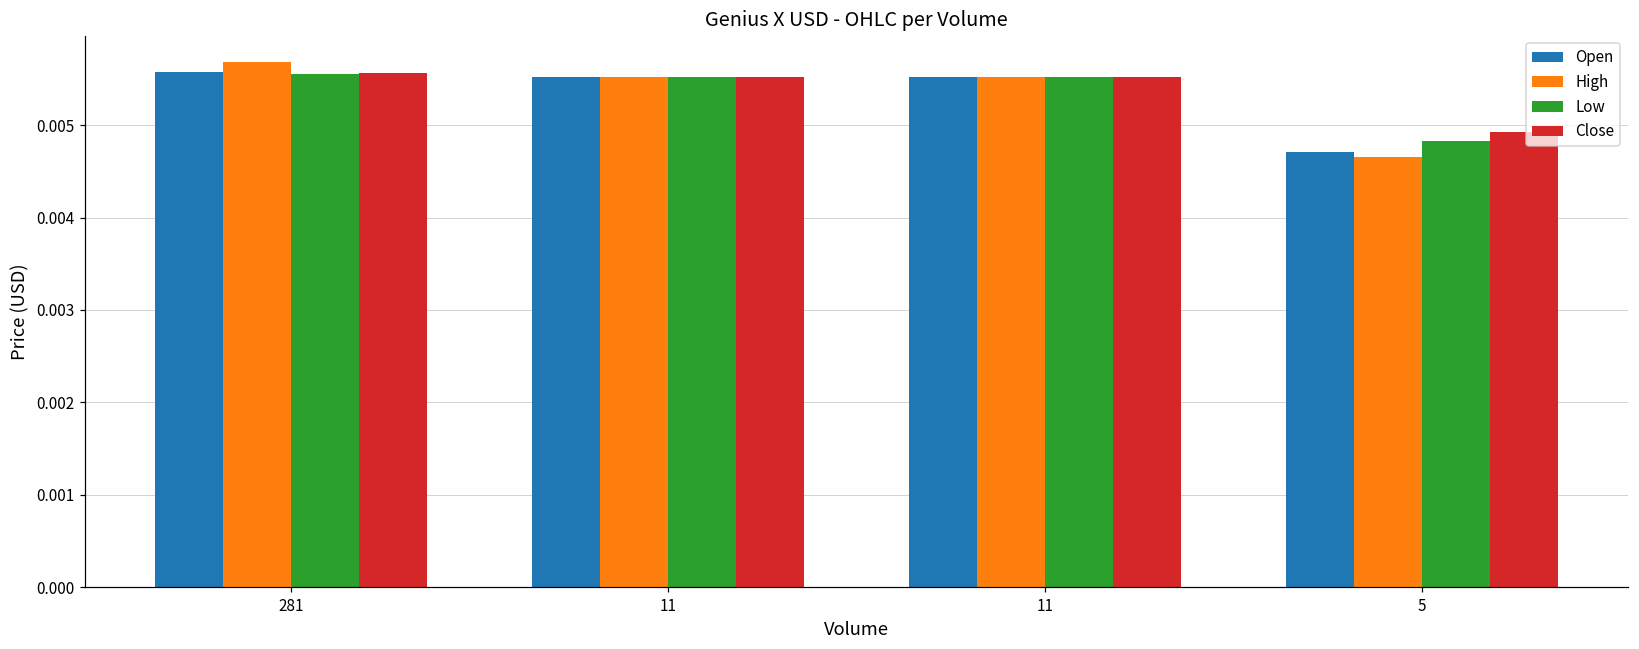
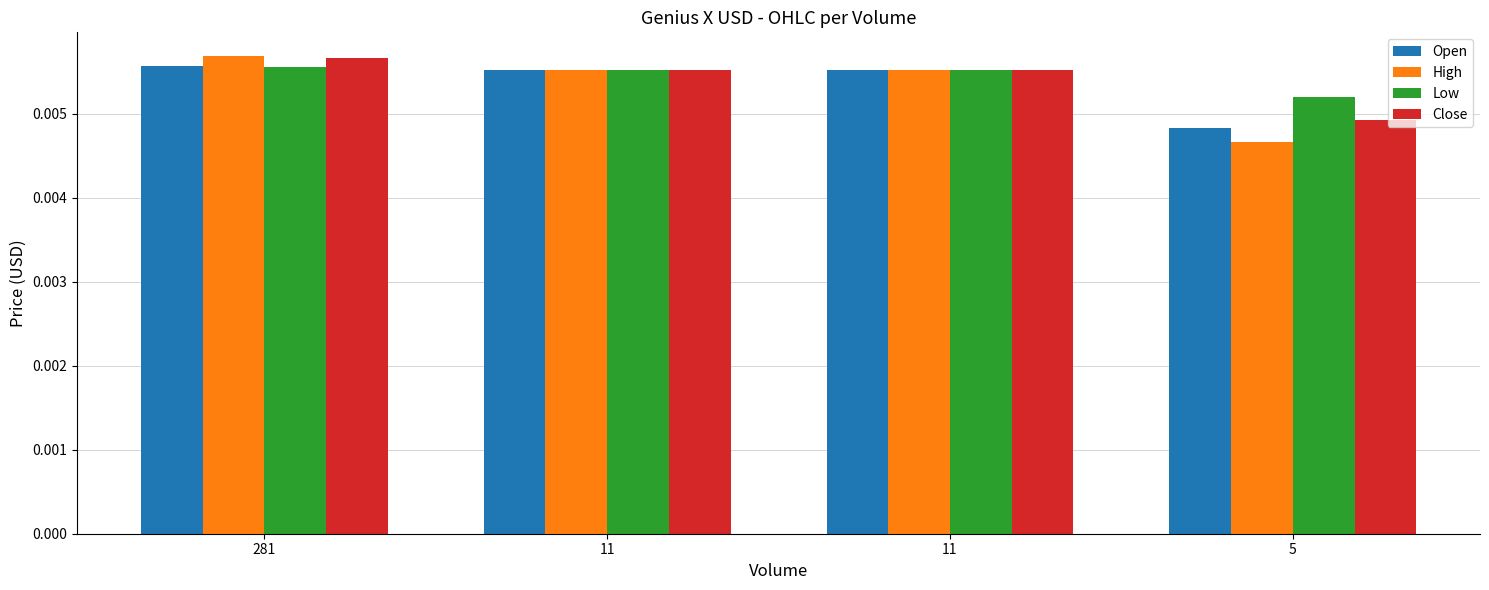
Close, 281: 0.0056 -> 0.0057
Open, 5: 0.0047 -> 0.0048
Low, 5: 0.0048 -> 0.0052
